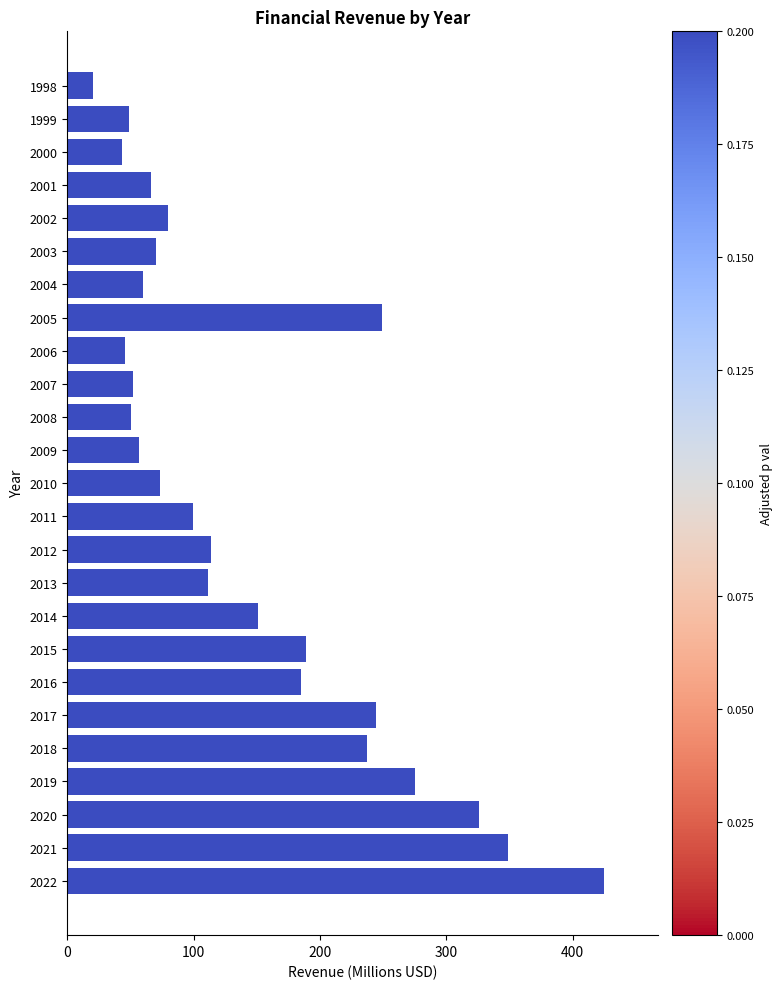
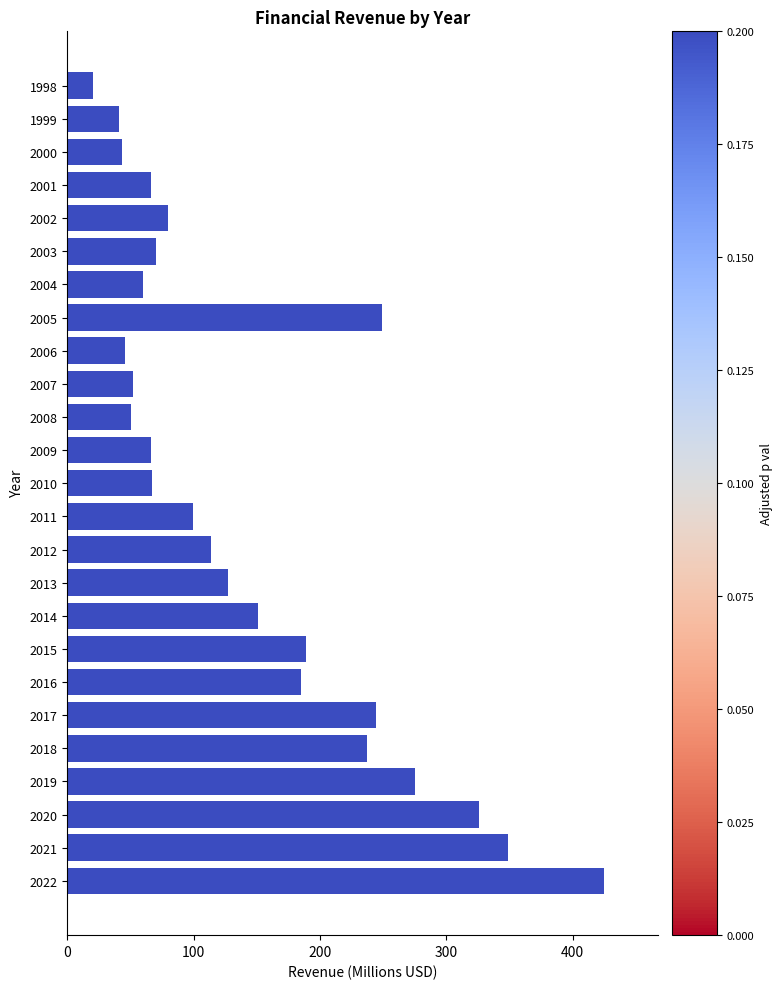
1999: 49 -> 41
2009: 57 -> 66
2010: 74 -> 67
2013: 112 -> 127
